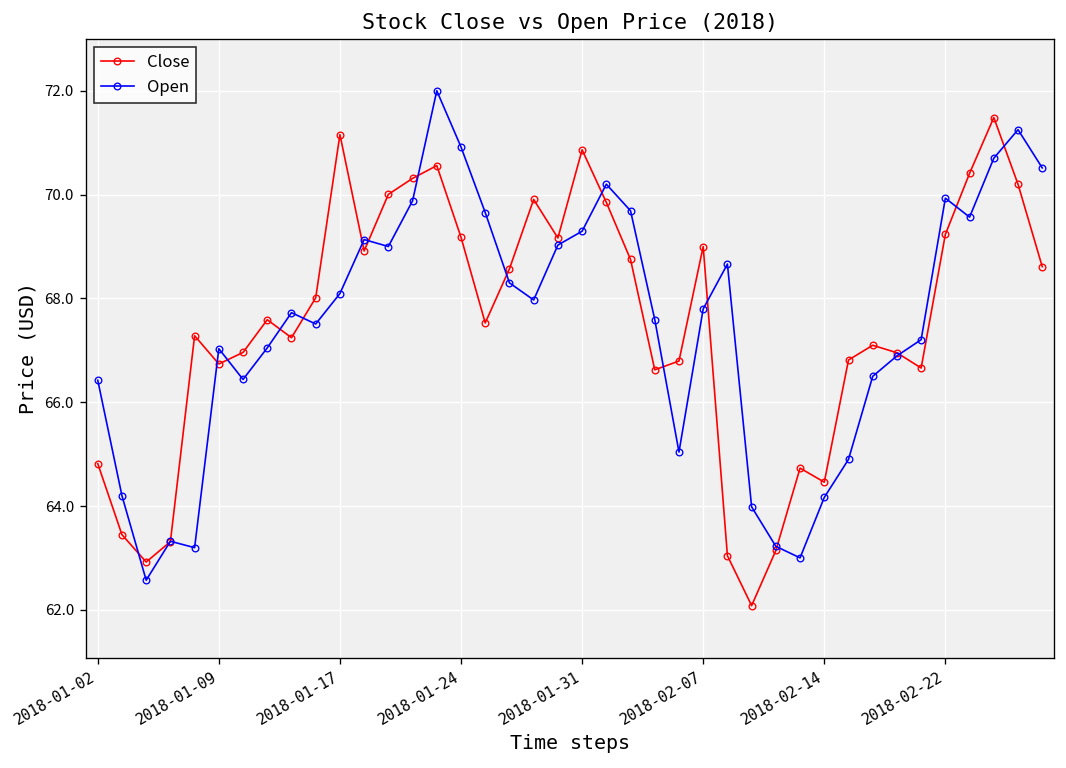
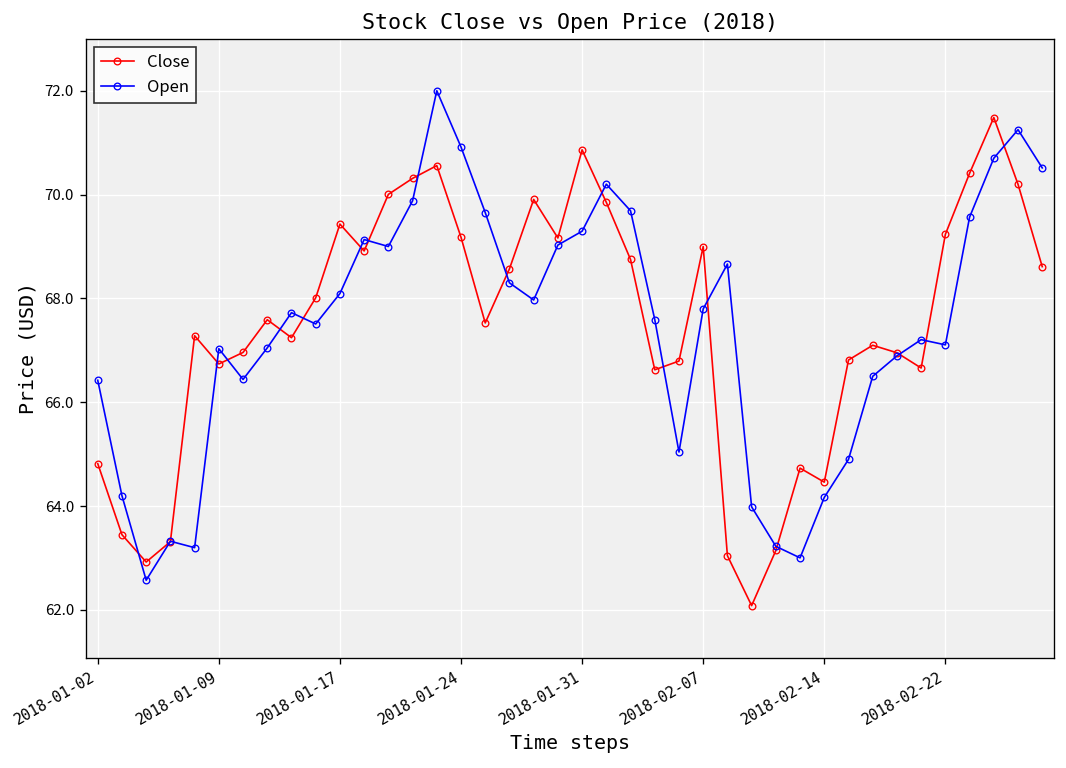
Close, 2018-01-17: 71.2 -> 69.4
Open, 2018-02-22: 69.9 -> 67.1
